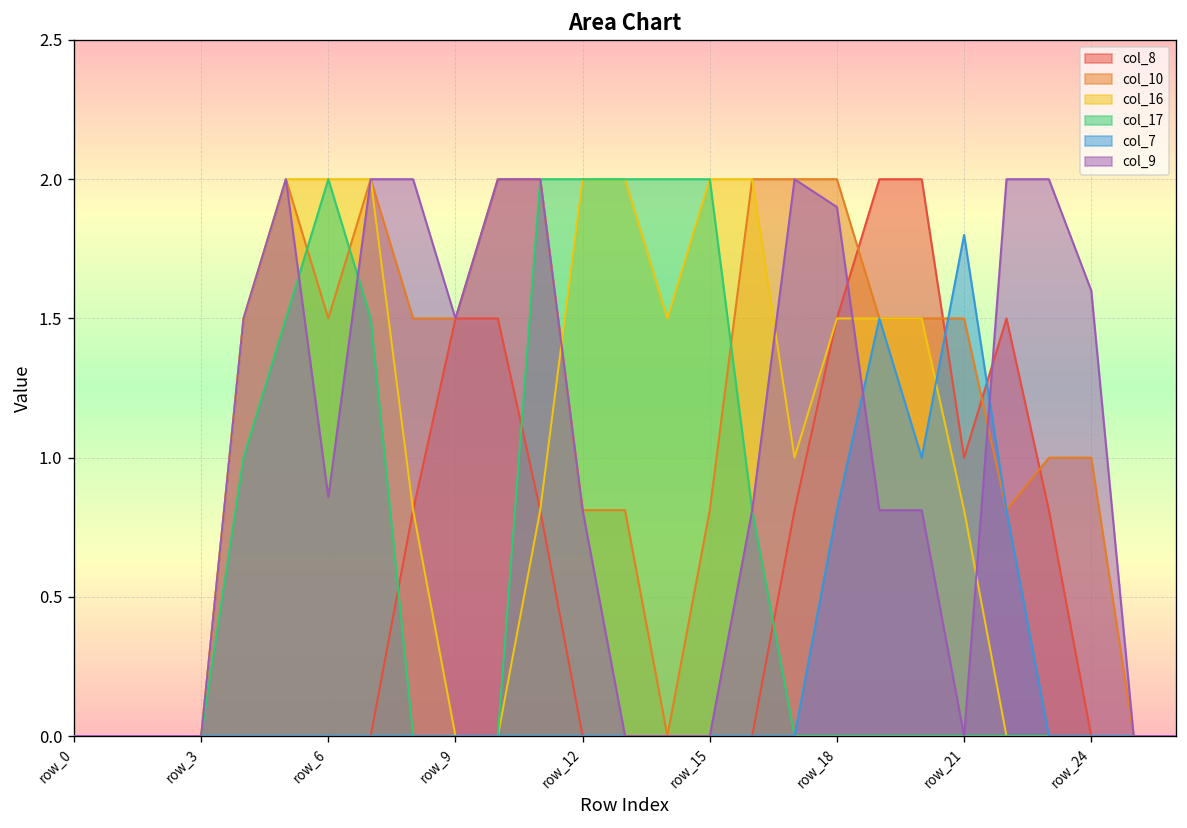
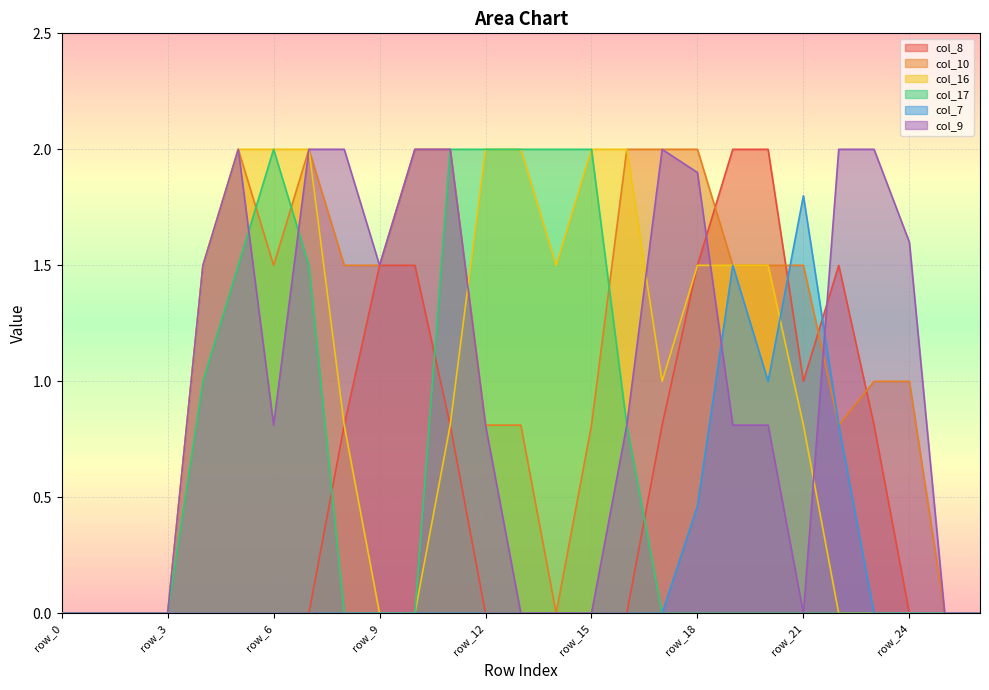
col_9, row_6: 0.86 -> 0.81
col_7, row_18: 0.81 -> 0.46
